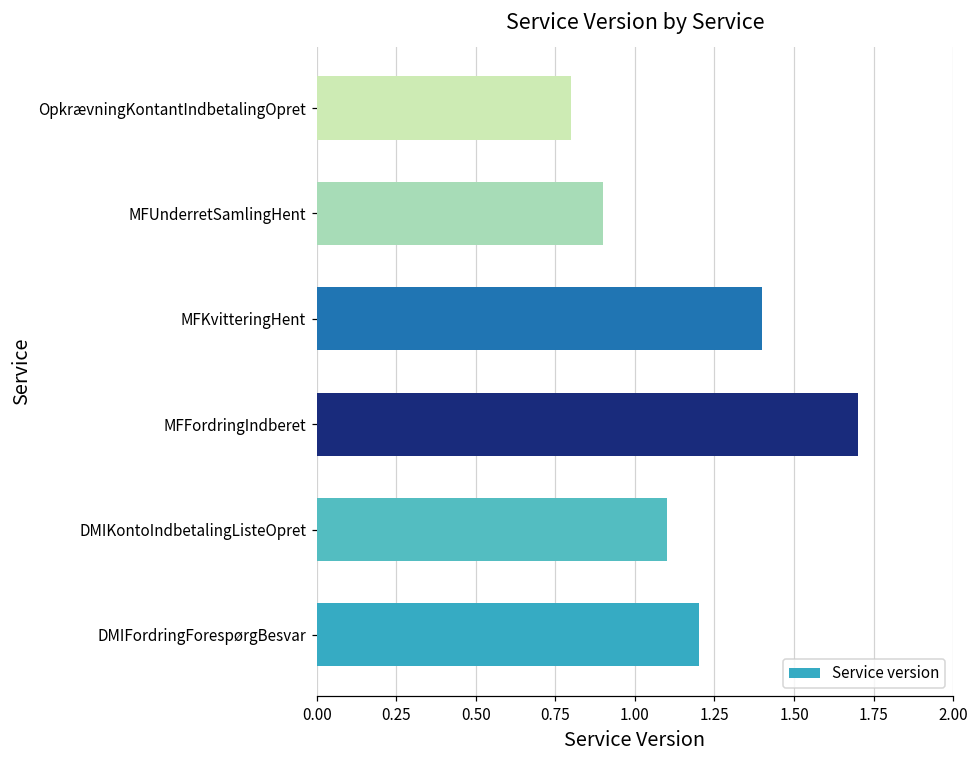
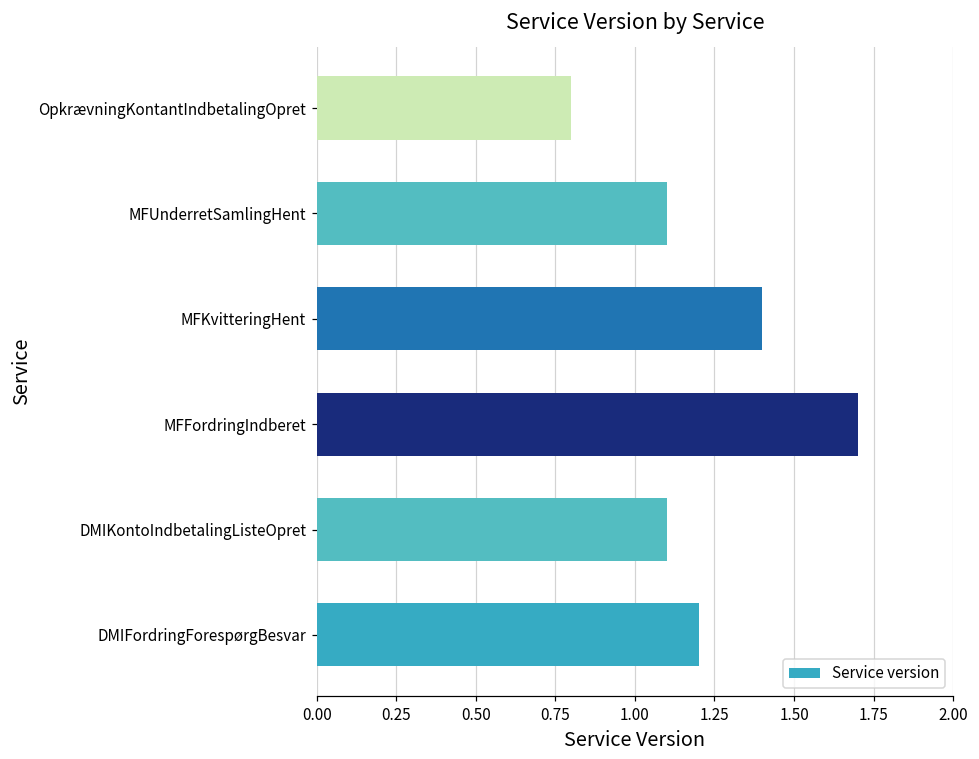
MFUnderretSamlingHent: 0.9 -> 1.1
